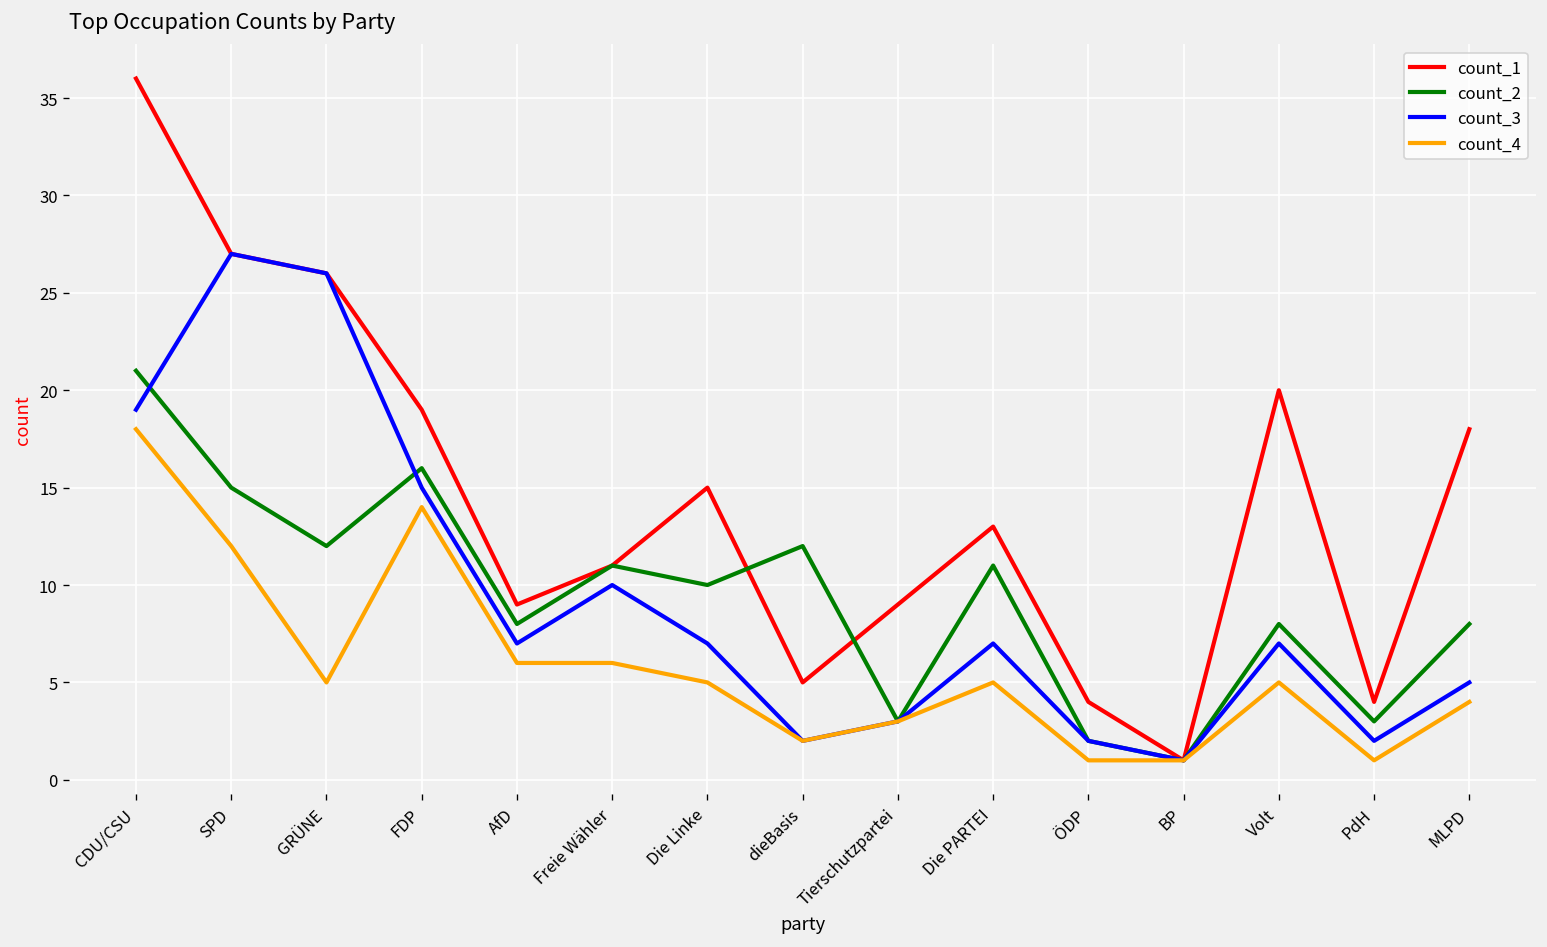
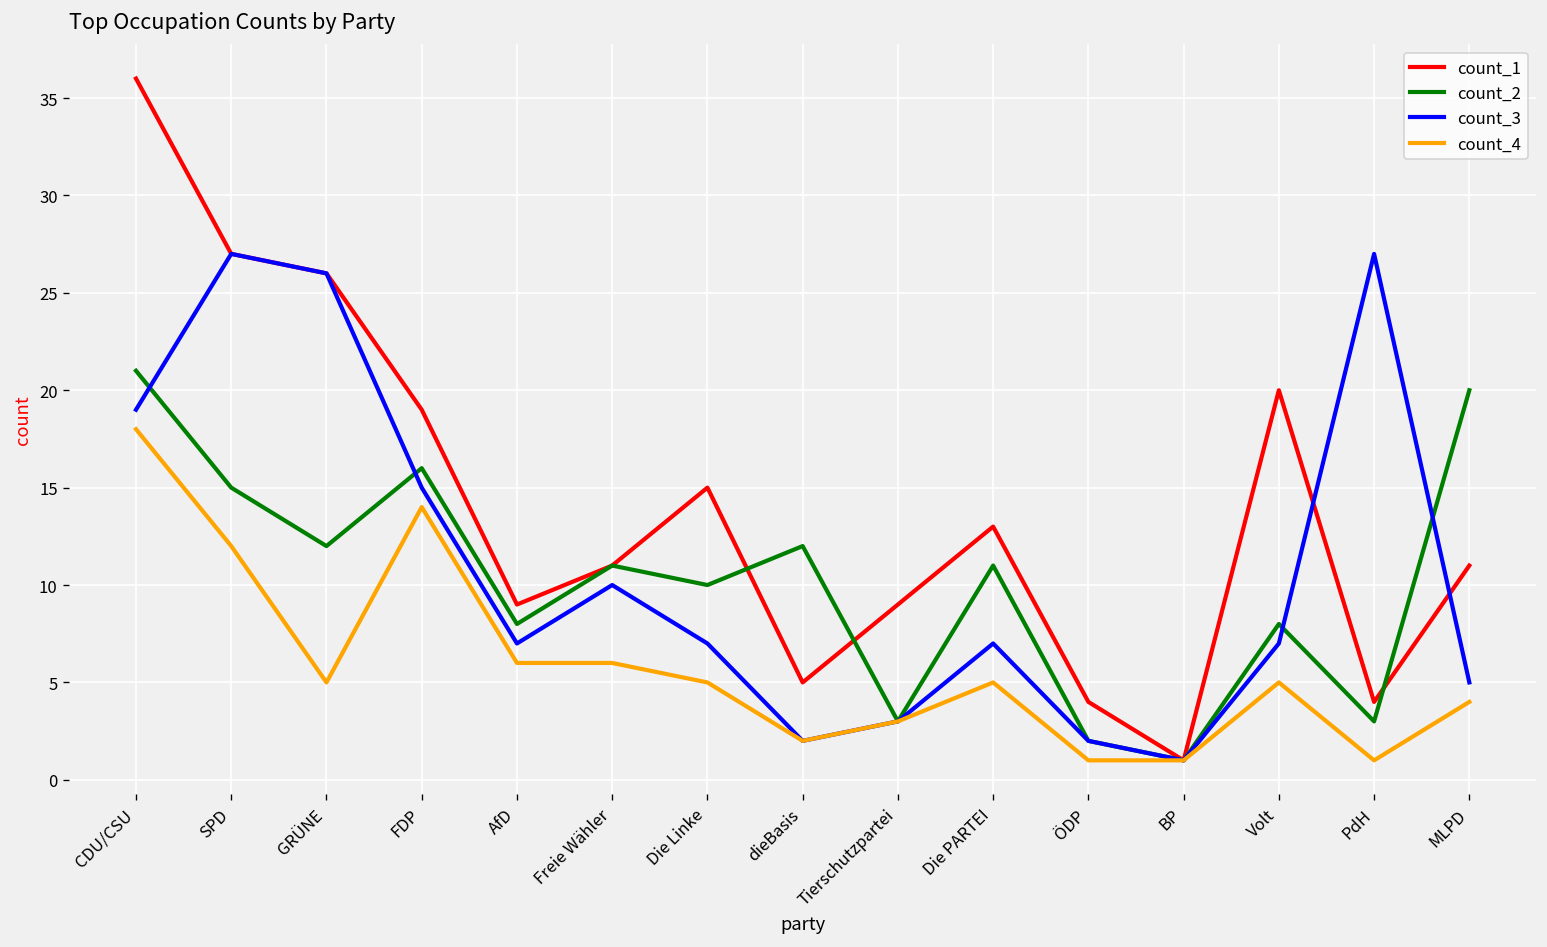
count_3, PdH: 2 -> 27
count_1, MLPD: 18 -> 11
count_2, MLPD: 8 -> 20
